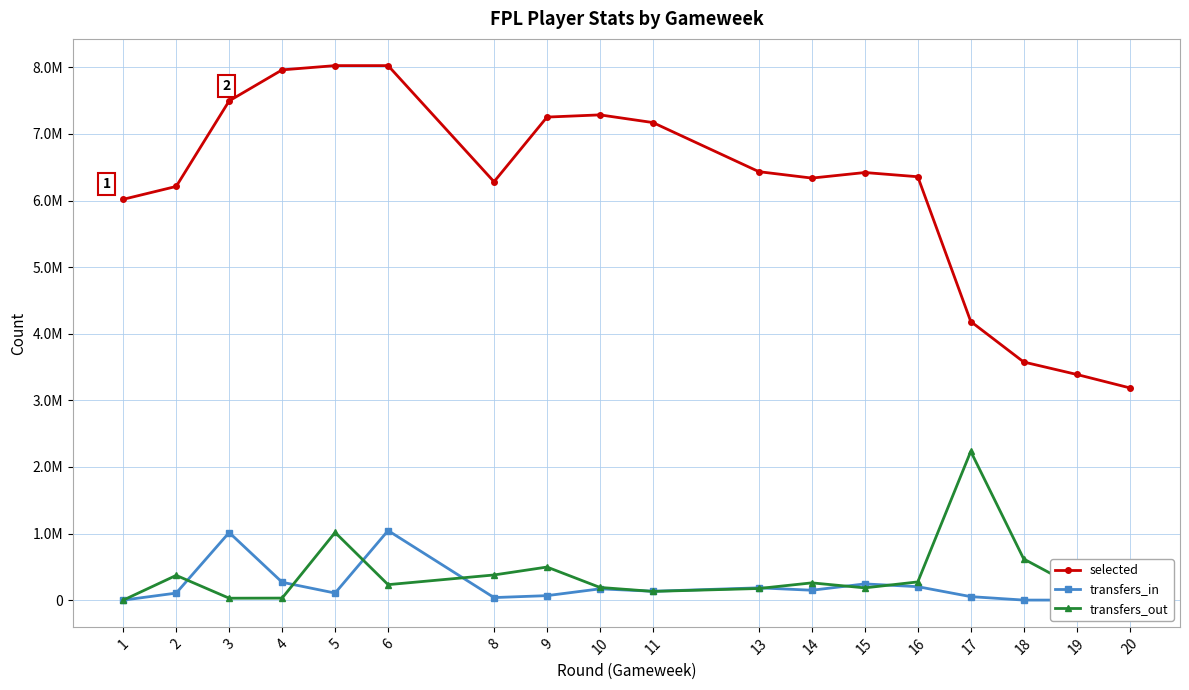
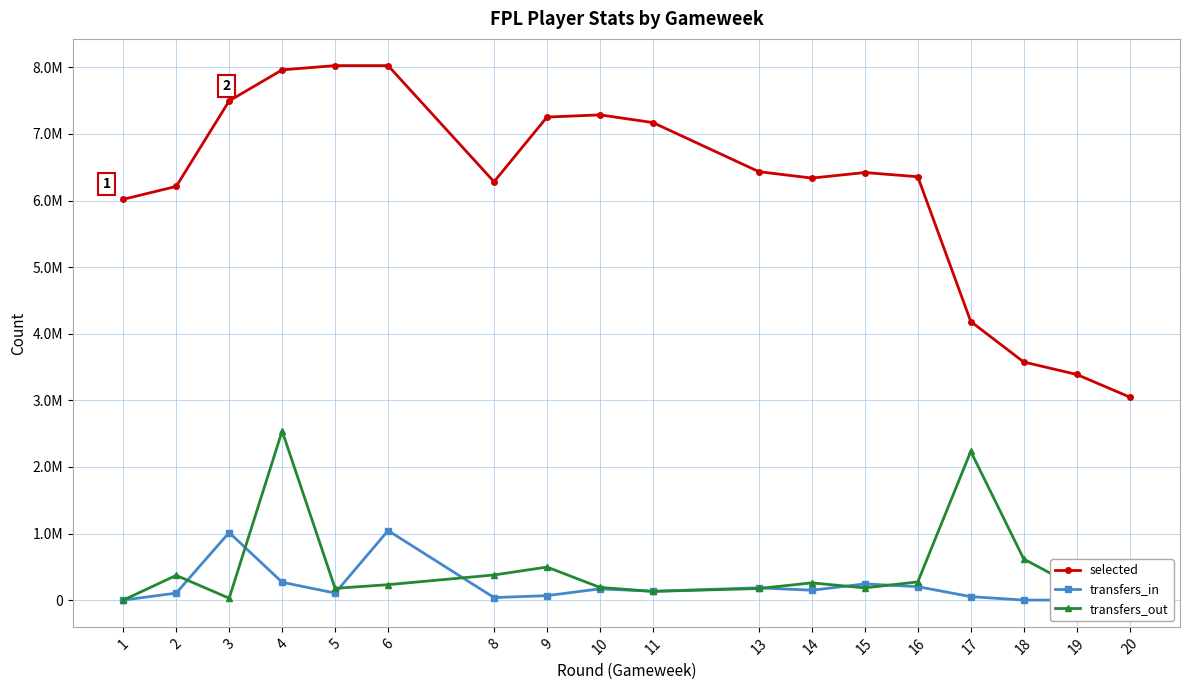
transfers_out, 4: 0 -> 2500000
transfers_out, 5: 1000000 -> 200000
selected, 20: 3200000 -> 3000000
